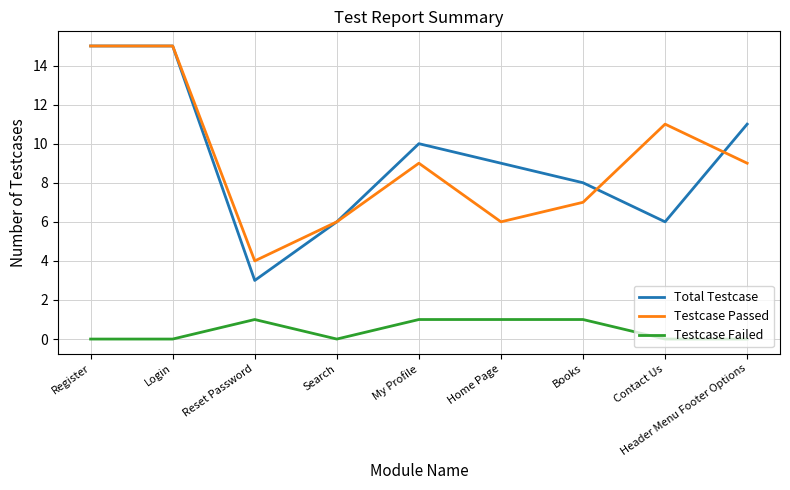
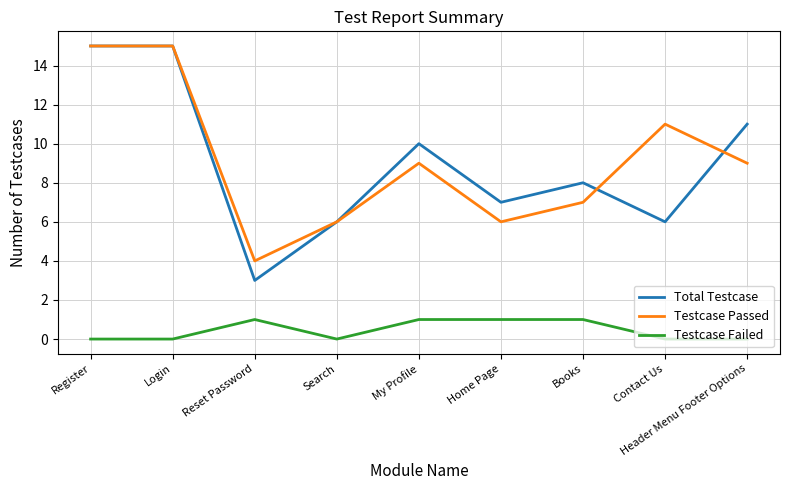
Total Testcase, Home Page: 9 -> 7
